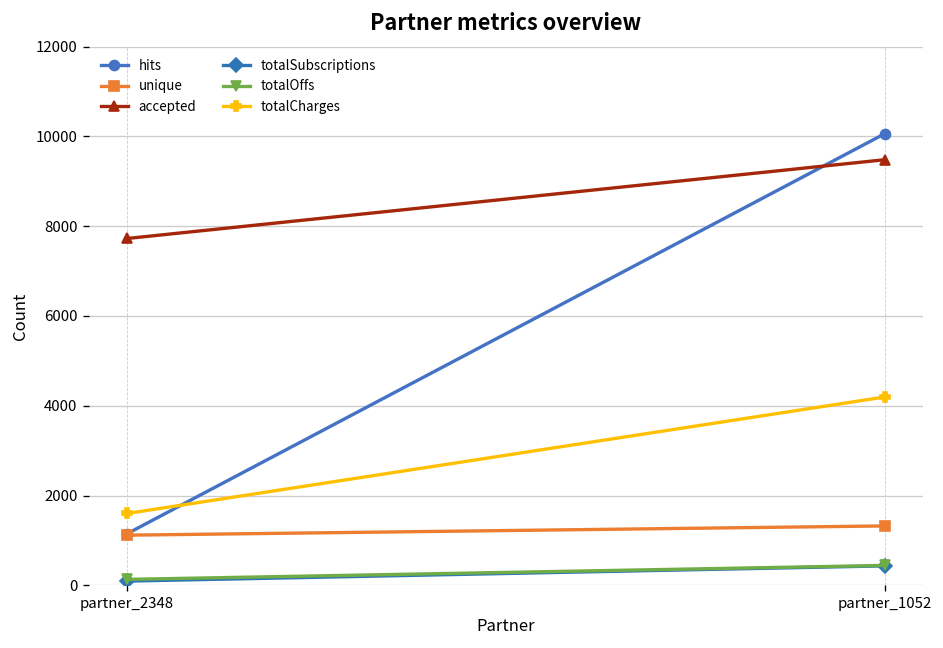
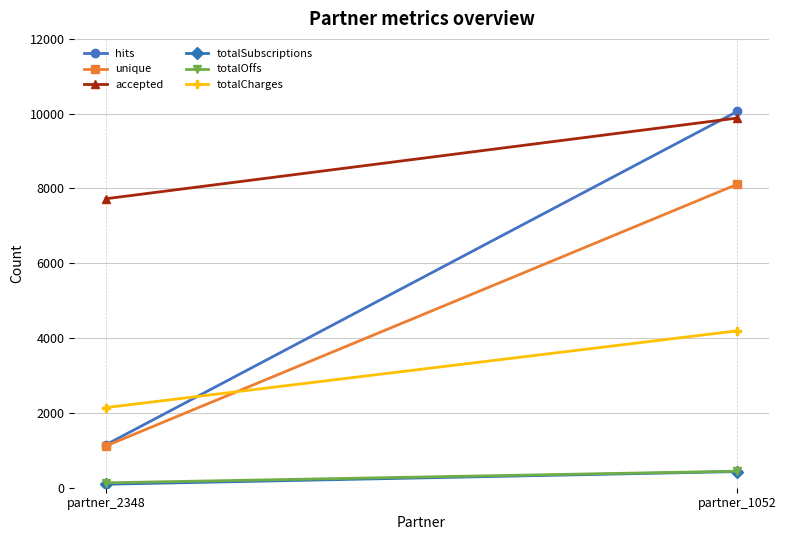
totalCharges, partner_2348: 1600 -> 2100
unique, partner_1052: 1300 -> 8100
accepted, partner_1052: 9500 -> 9900
